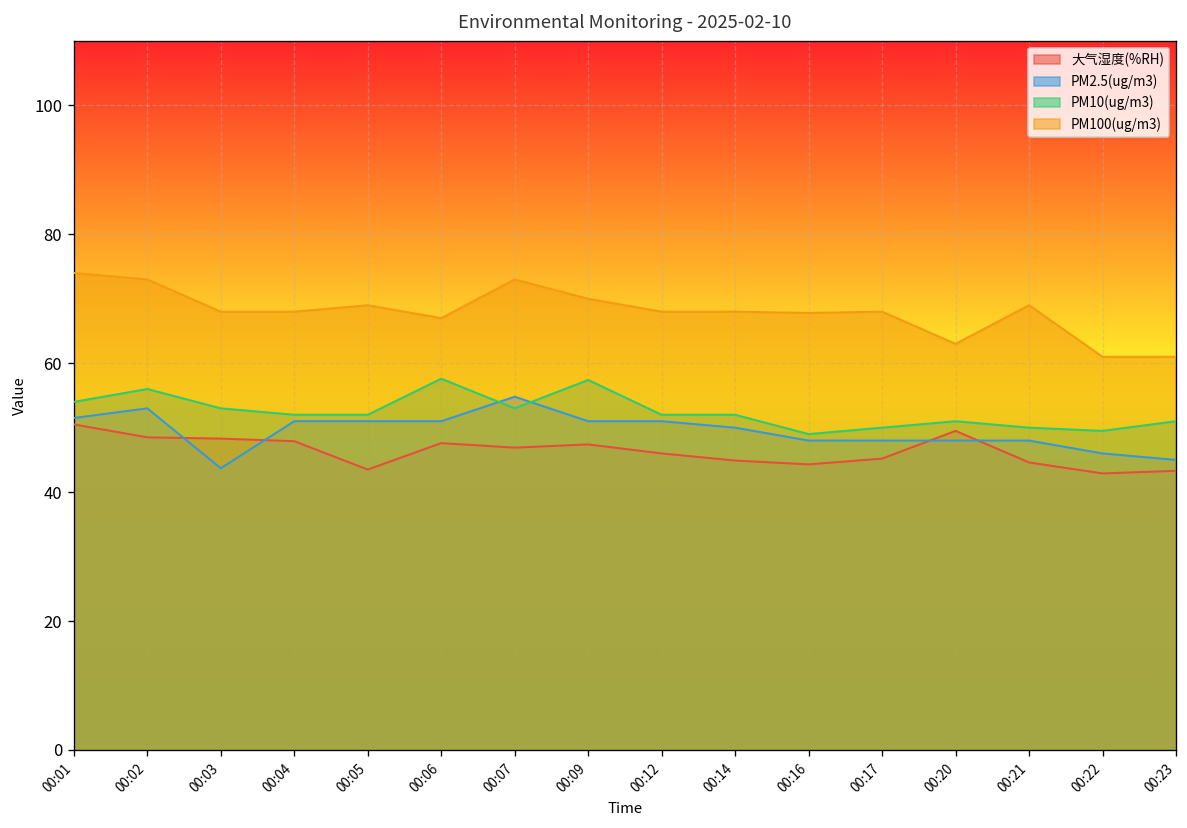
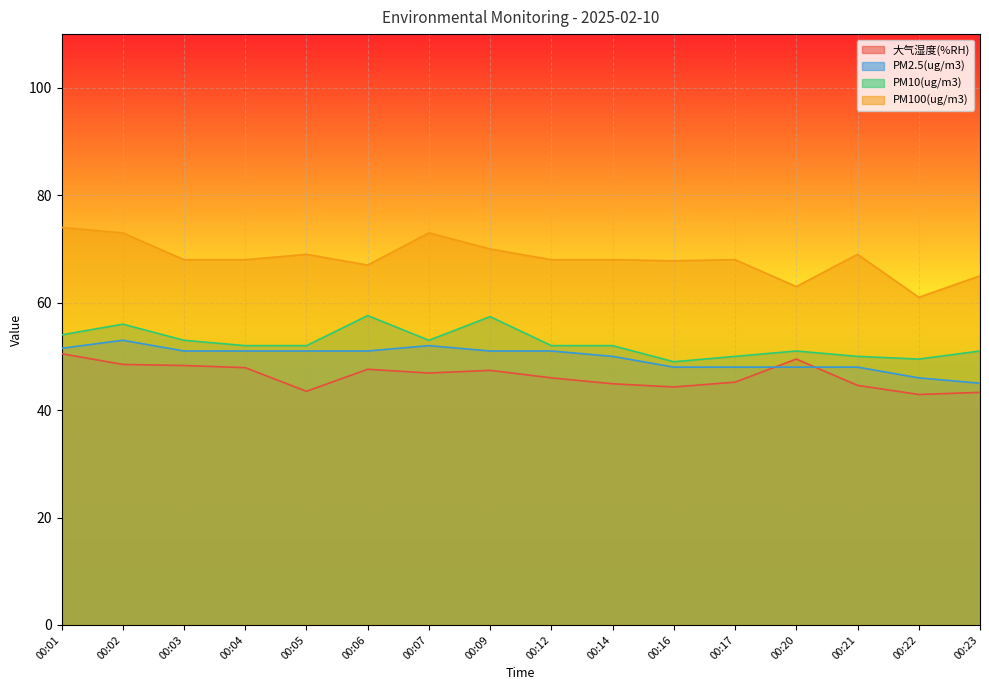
PM2.5(ug/m3), 00:03: 44 -> 51
PM2.5(ug/m3), 00:07: 55 -> 52
PM100(ug/m3), 00:23: 61 -> 65
